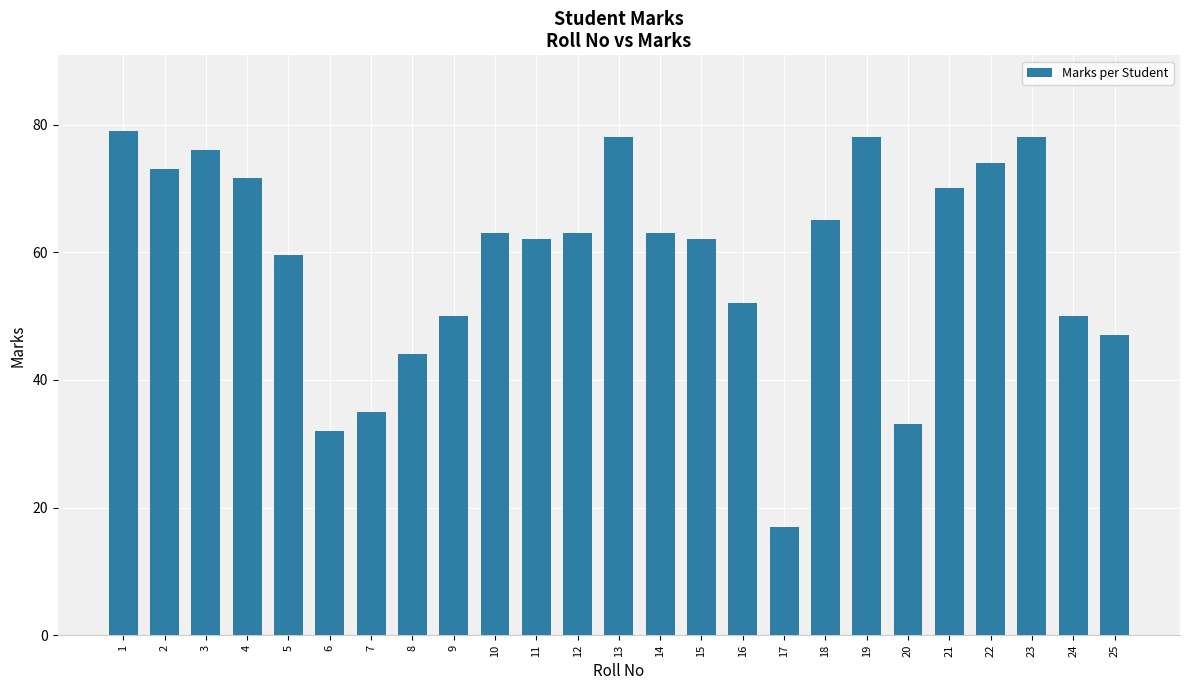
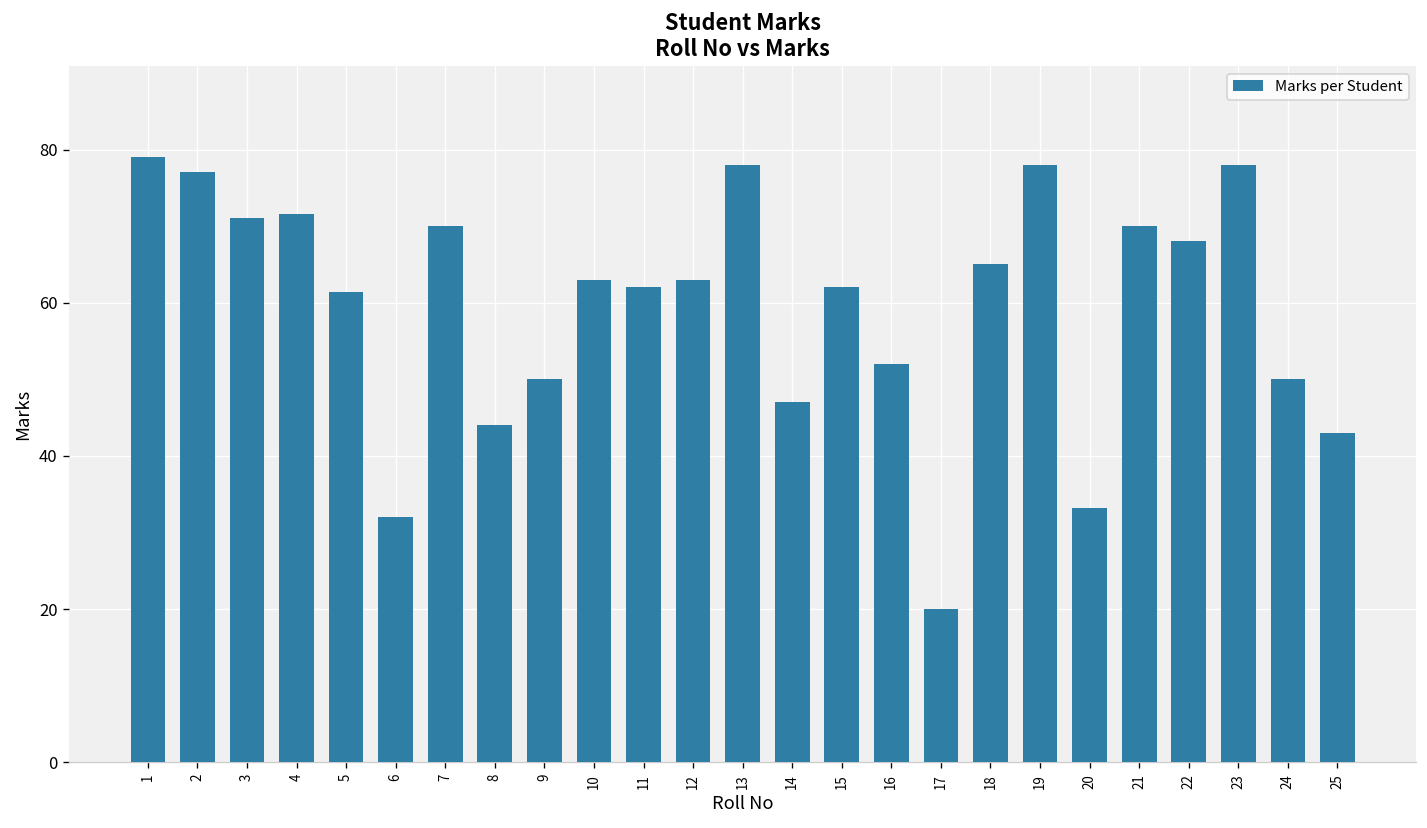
2: 73 -> 77
3: 76 -> 71
5: 60 -> 61
7: 35 -> 70
14: 63 -> 47
17: 17 -> 20
22: 74 -> 68
25: 47 -> 43
